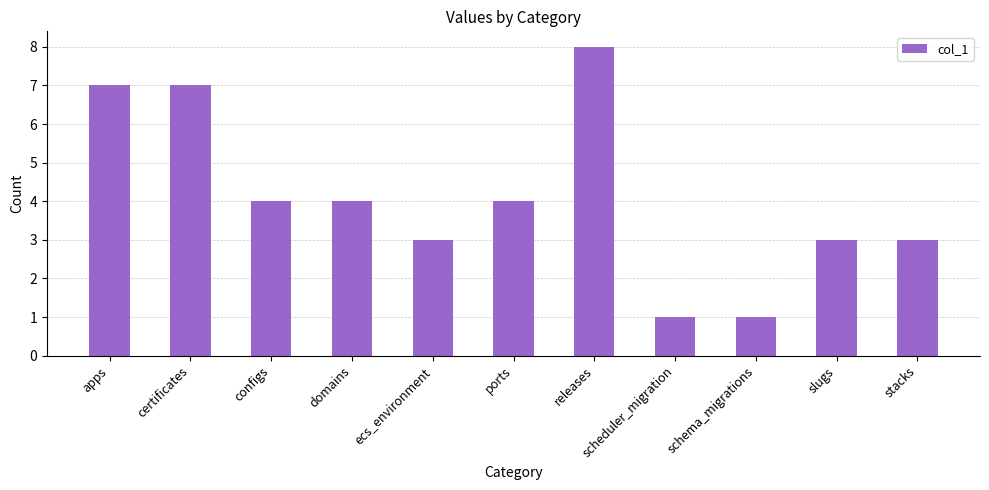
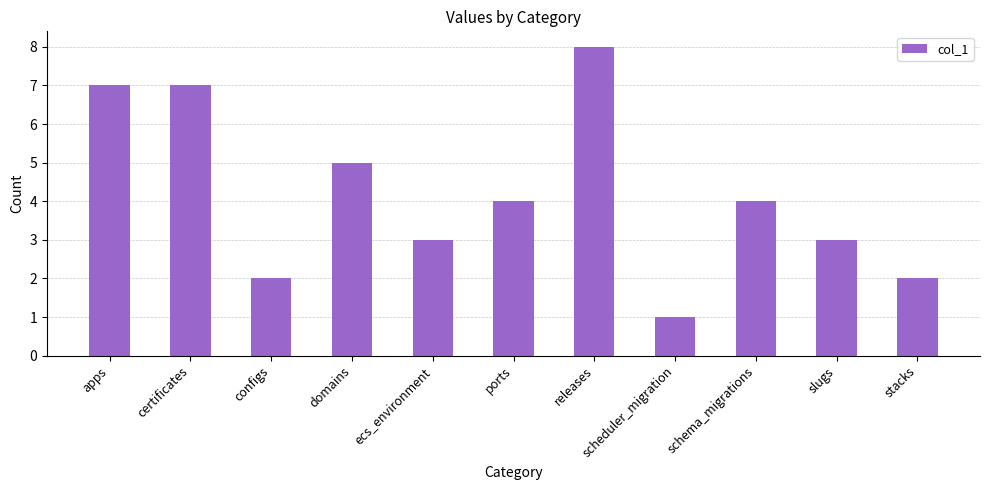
configs: 4 -> 2
domains: 4 -> 5
schema_migrations: 1 -> 4
stacks: 3 -> 2
